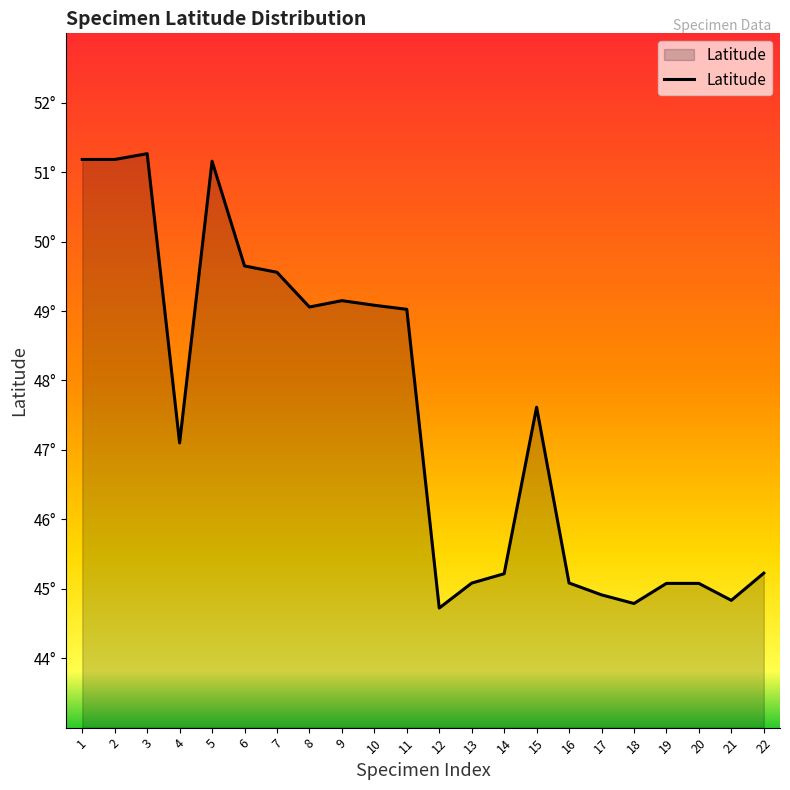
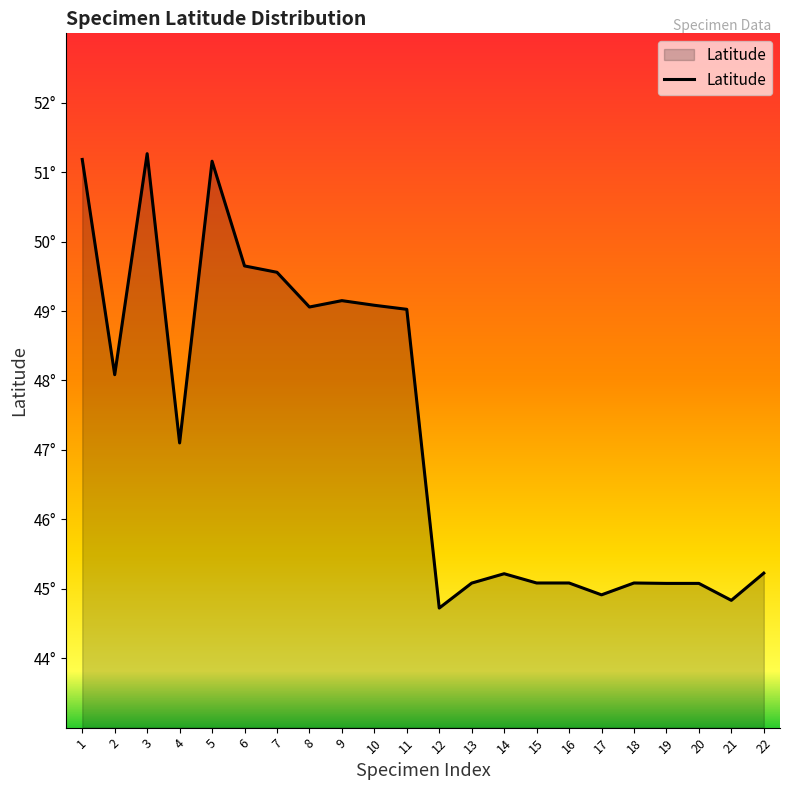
2: 51.2° -> 48.1°
15: 47.6° -> 45.1°
18: 44.8° -> 45.1°
